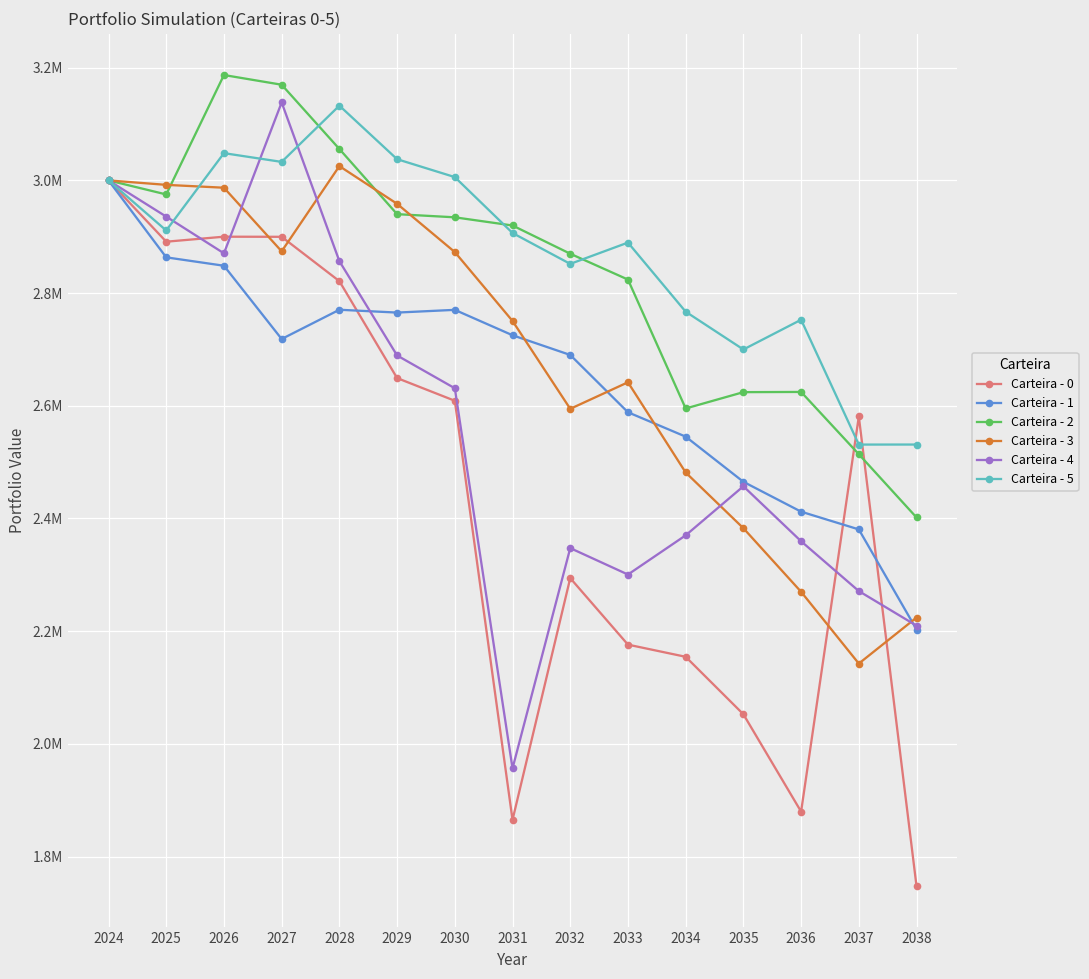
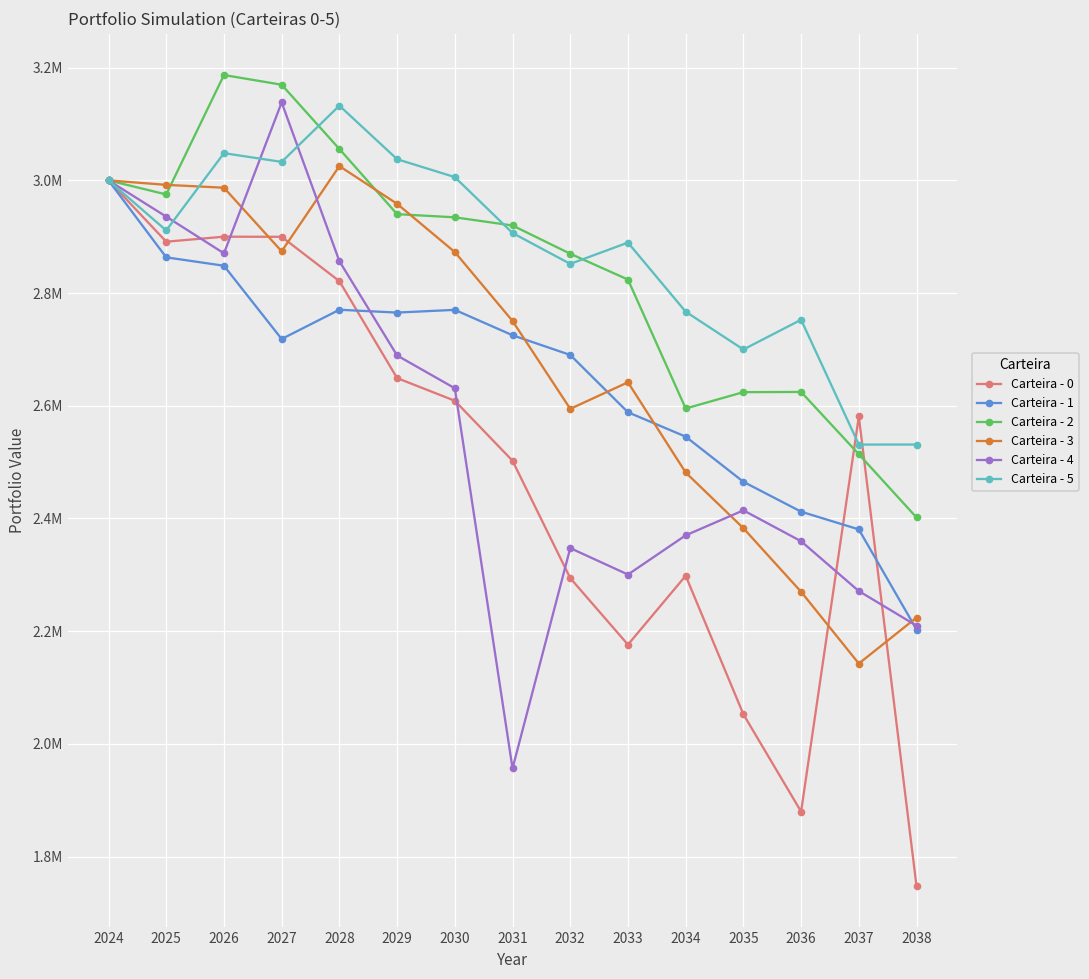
Carteira - 0, 2031: 1870000 -> 2500000
Carteira - 0, 2034: 2150000 -> 2300000
Carteira - 4, 2035: 2460000 -> 2410000
